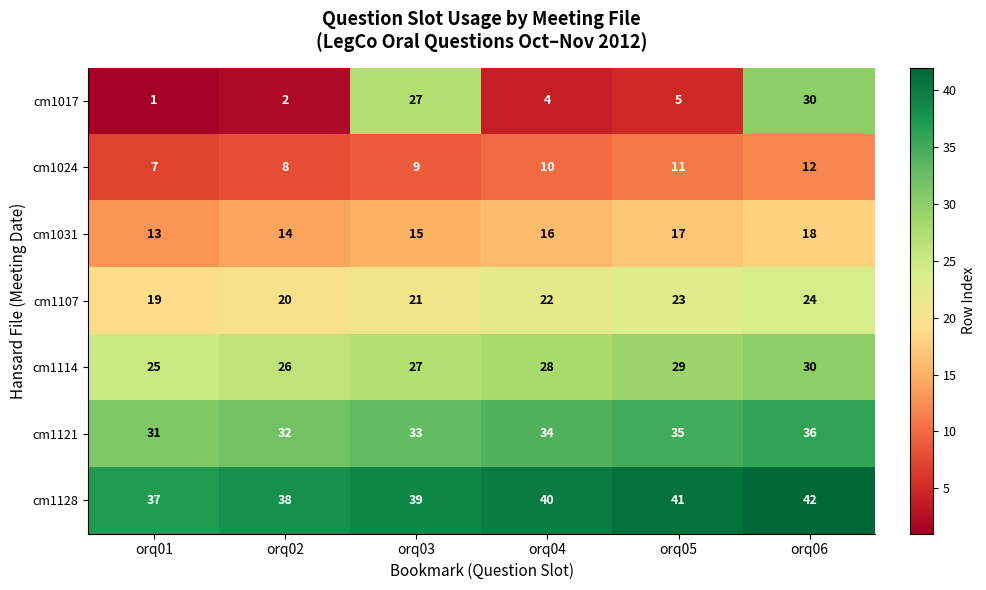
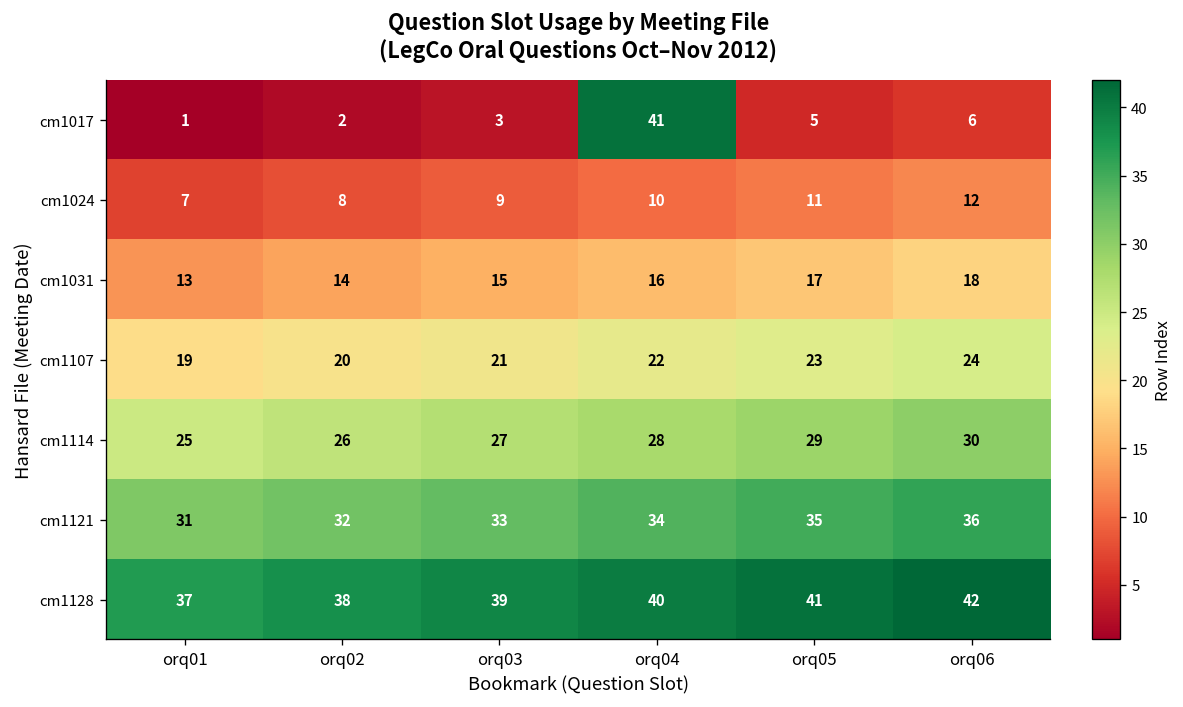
cm1017, orq03: 27 -> 3
cm1017, orq04: 4 -> 41
cm1017, orq06: 30 -> 6
